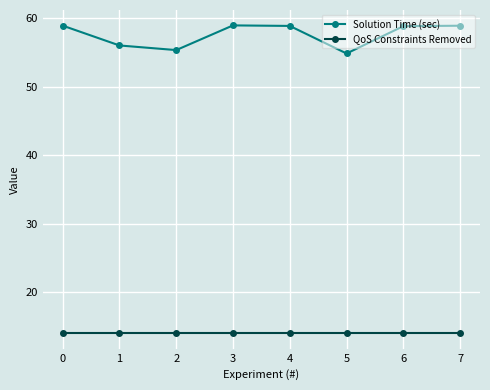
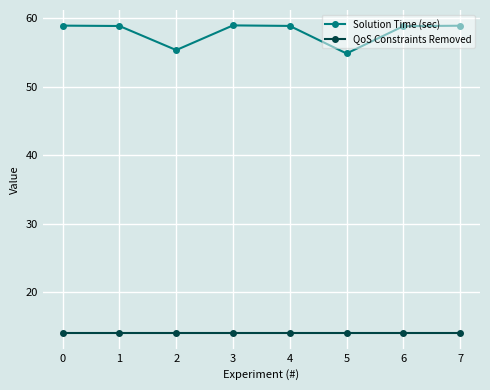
Solution Time (sec), 1: 56 -> 59
